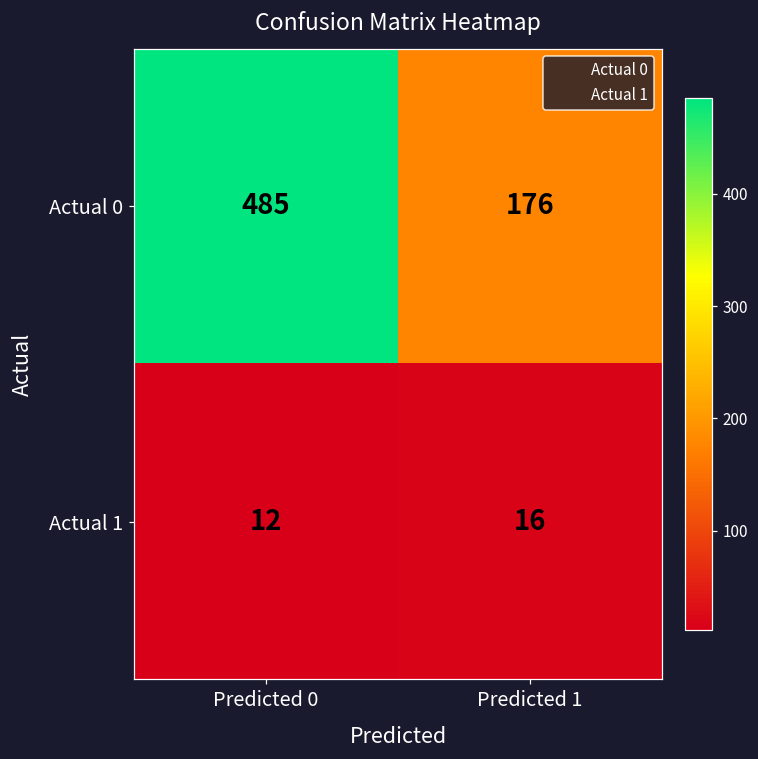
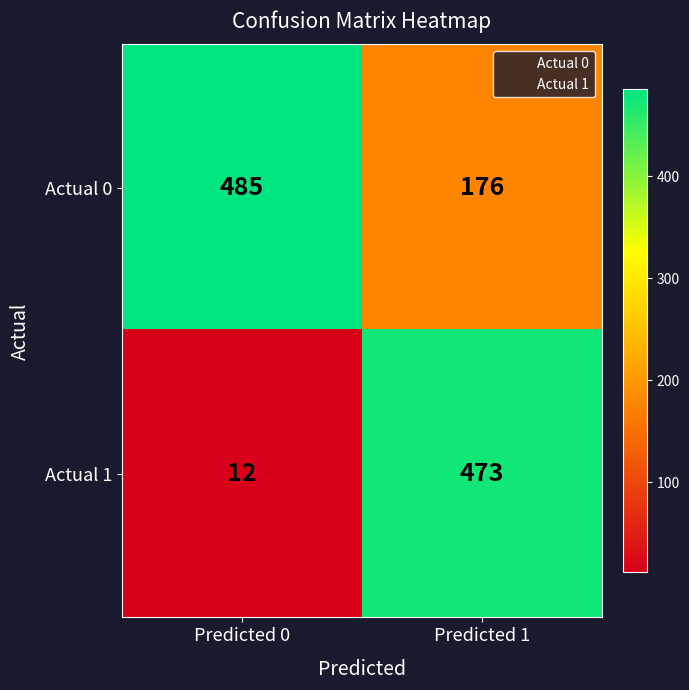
Actual 1, Predicted 1: 16 -> 473
